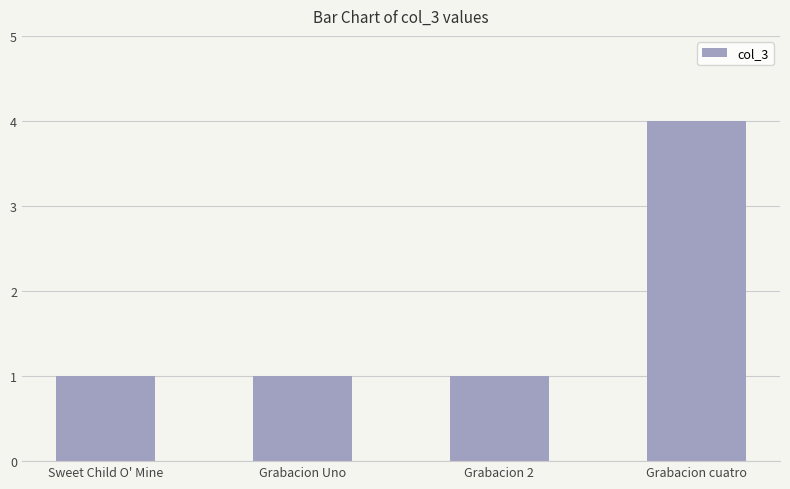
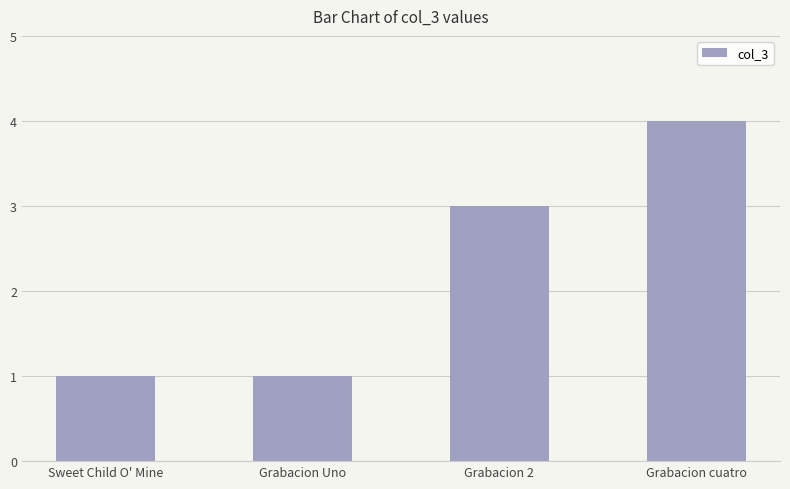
Grabacion 2: 1 -> 3
